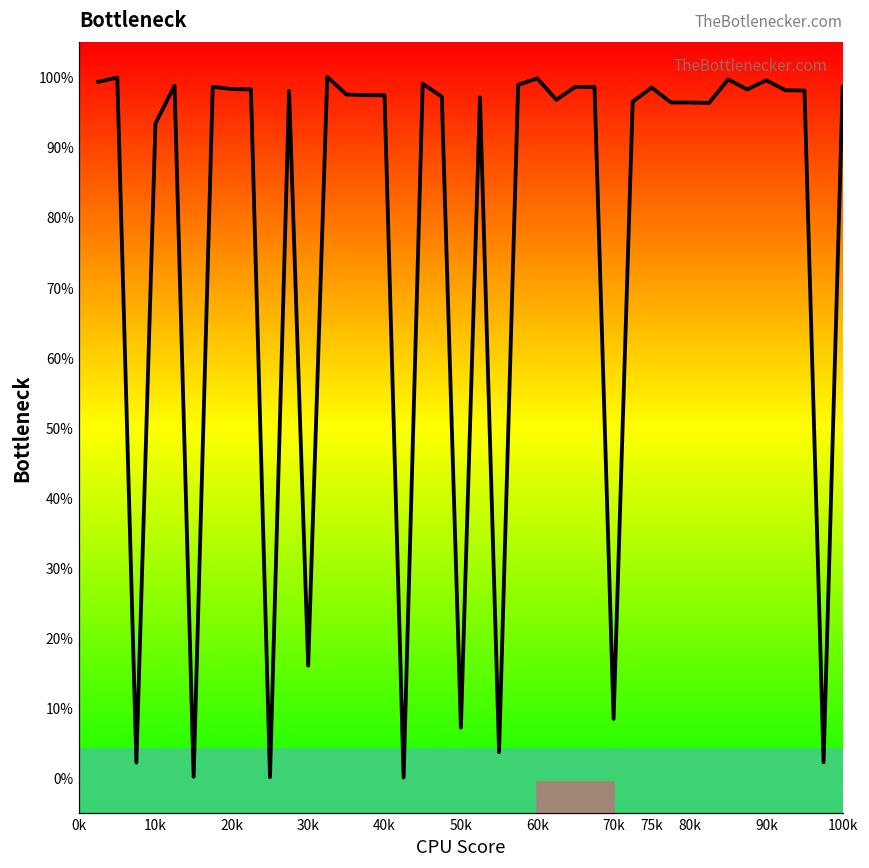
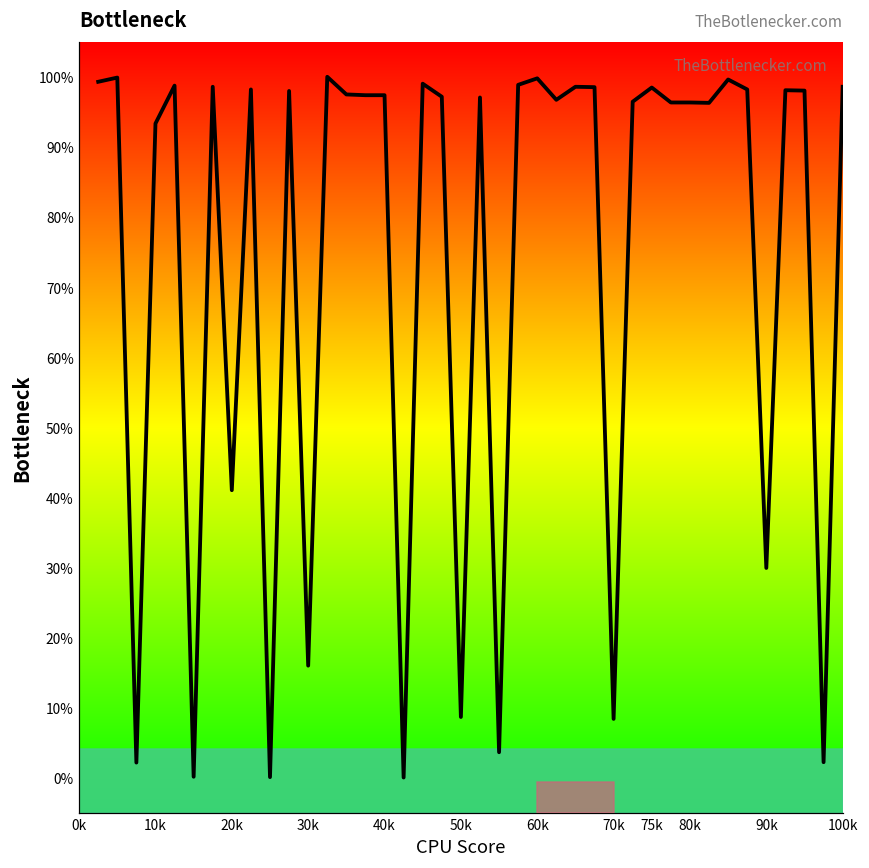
20k: 98% -> 41%
50k: 7% -> 9%
90k: 100% -> 30%
